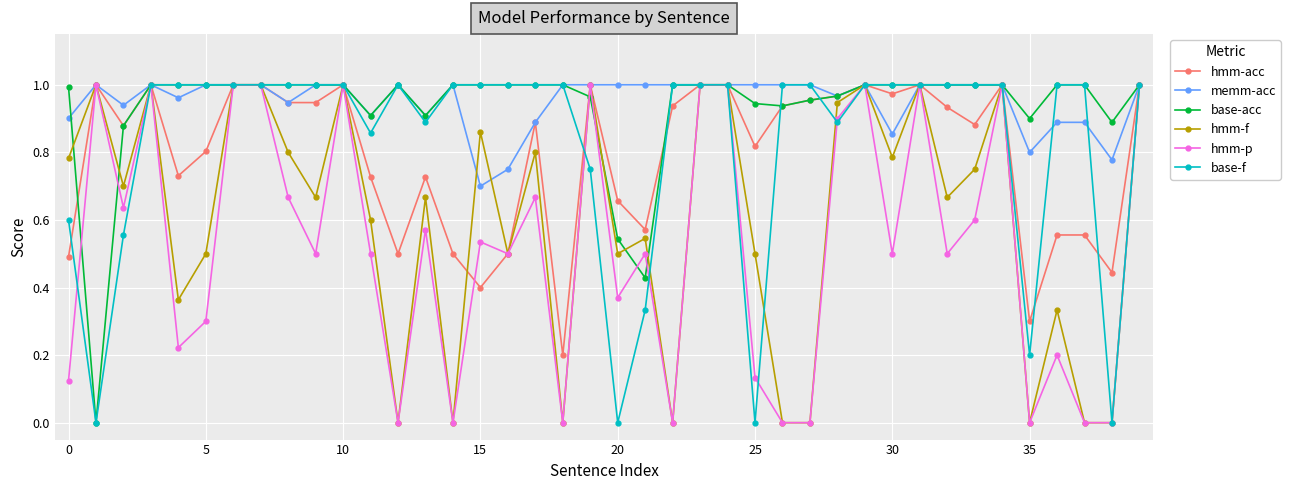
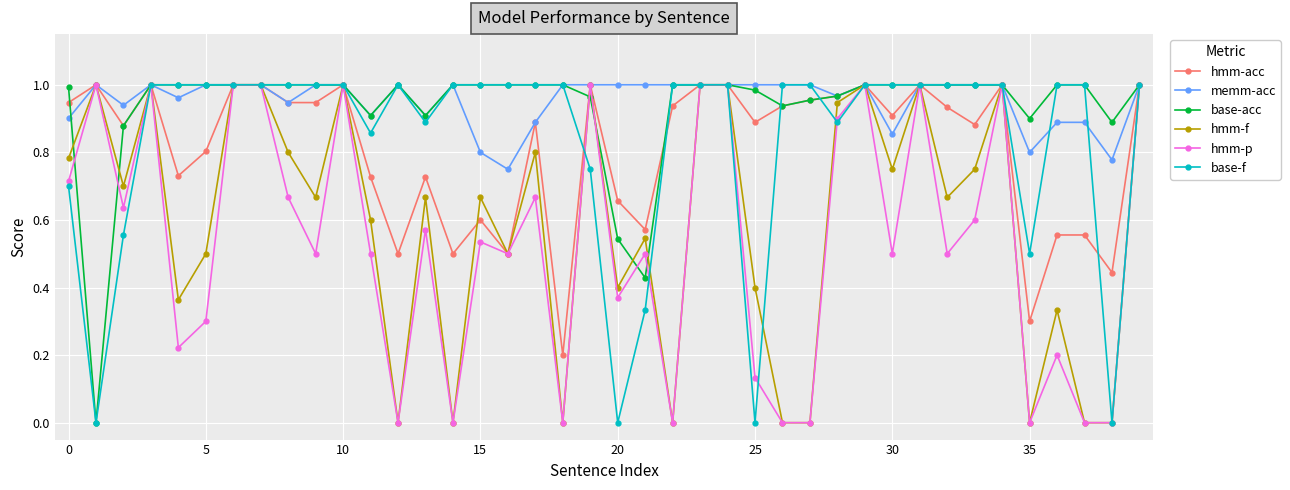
hmm-acc, 0: 0.49 -> 0.95
hmm-p, 0: 0.12 -> 0.71
base-f, 0: 0.6 -> 0.7
hmm-acc, 15: 0.4 -> 0.6
memm-acc, 15: 0.7 -> 0.8
hmm-f, 15: 0.86 -> 0.67
hmm-f, 20: 0.5 -> 0.4
hmm-acc, 25: 0.82 -> 0.89
base-acc, 25: 0.94 -> 0.98
hmm-f, 25: 0.5 -> 0.4
hmm-acc, 30: 0.97 -> 0.91
hmm-f, 30: 0.79 -> 0.75
base-f, 35: 0.2 -> 0.5
